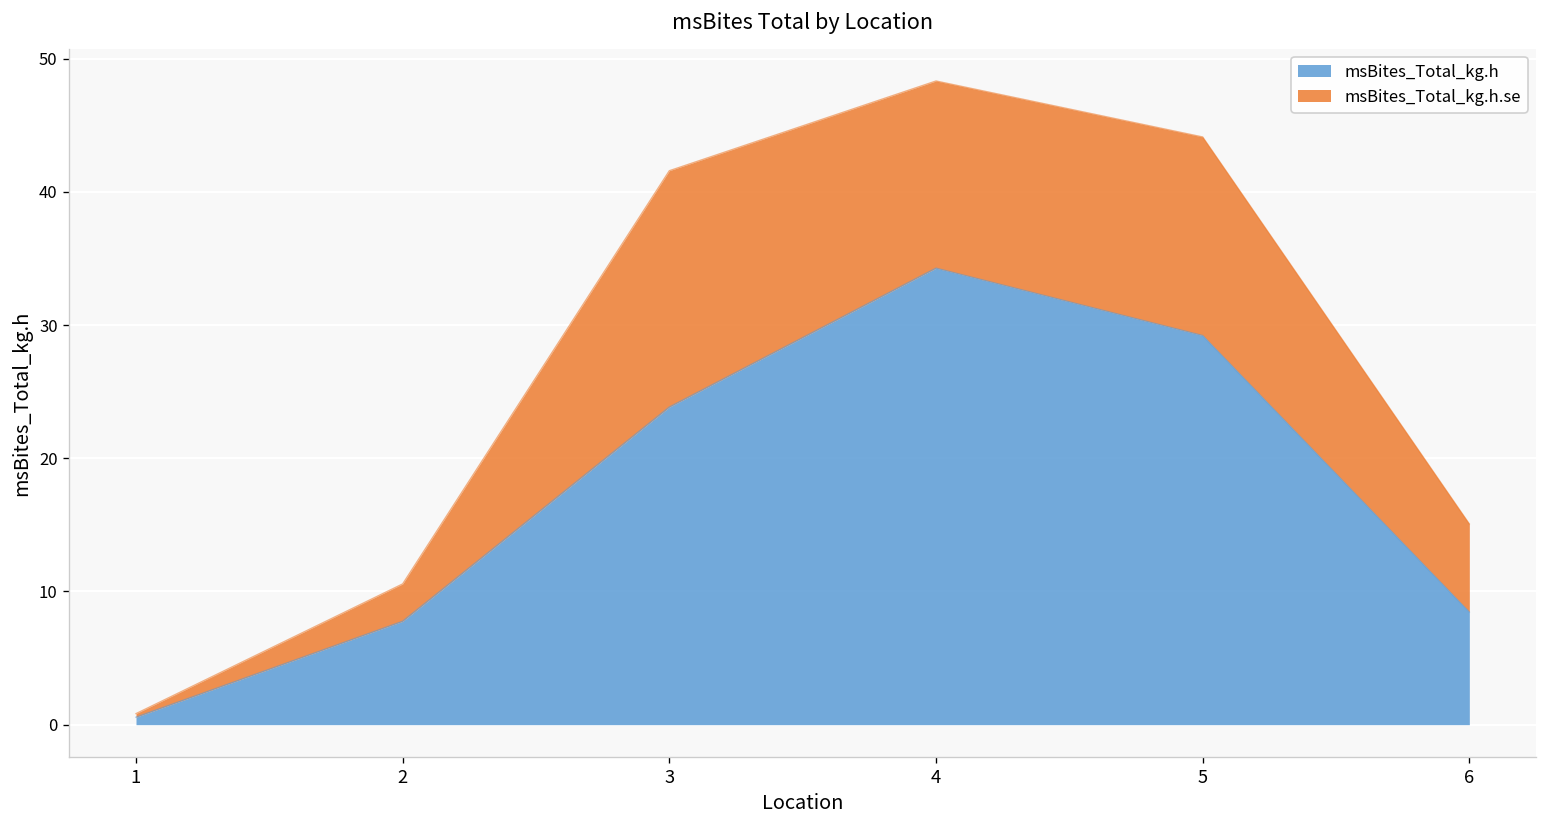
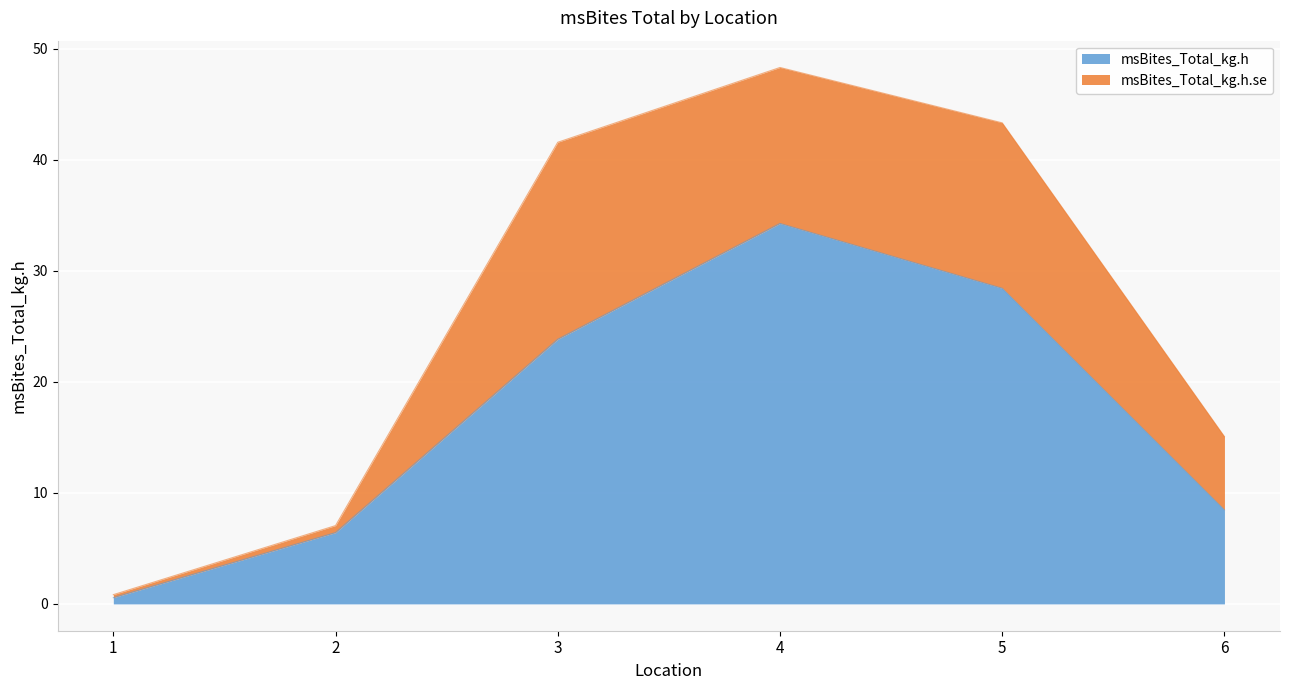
msBites_Total_kg.h, 2: 7.8 -> 6.4
msBites_Total_kg.h.se, 2: 2.8 -> 0.6
msBites_Total_kg.h, 5: 29.2 -> 28.4
